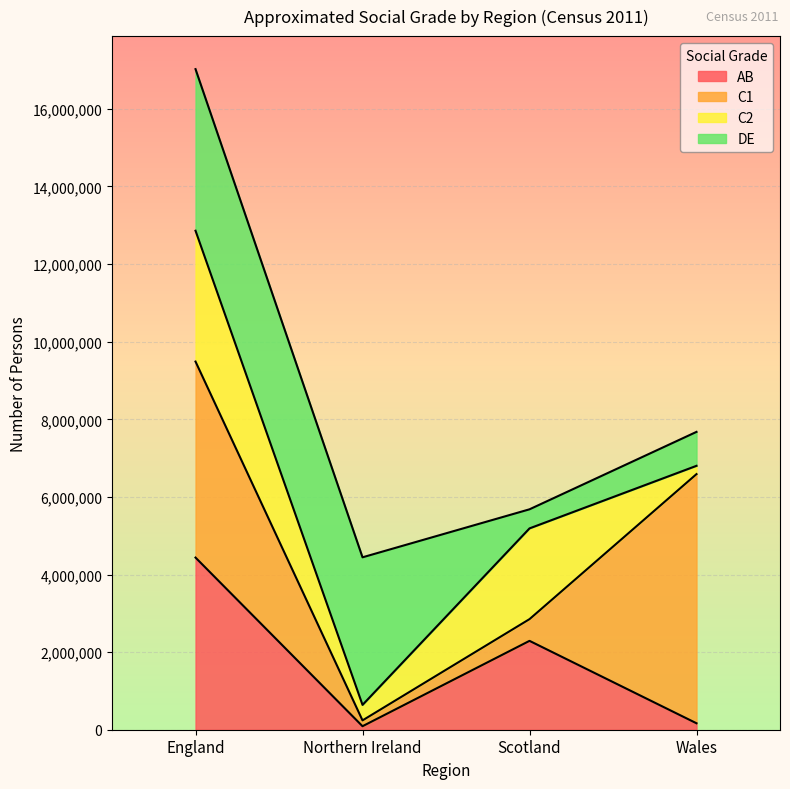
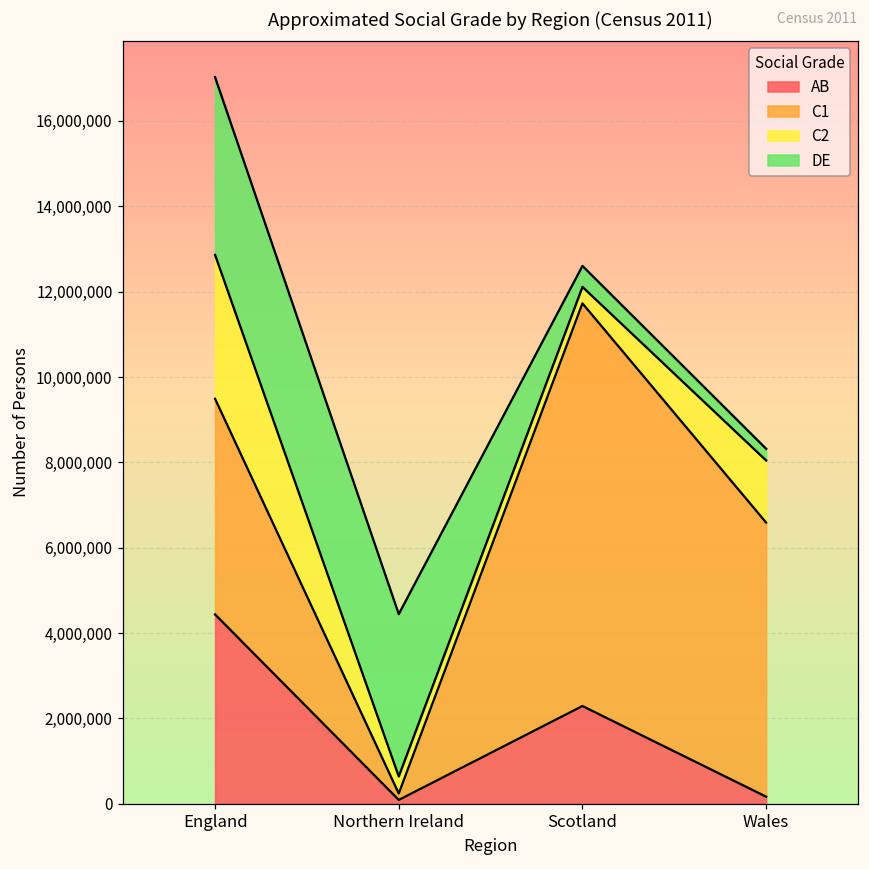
C1, Scotland: 600,000 -> 9,400,000
C2, Scotland: 2,300,000 -> 400,000
C2, Wales: 200,000 -> 1,500,000
DE, Wales: 900,000 -> 300,000
